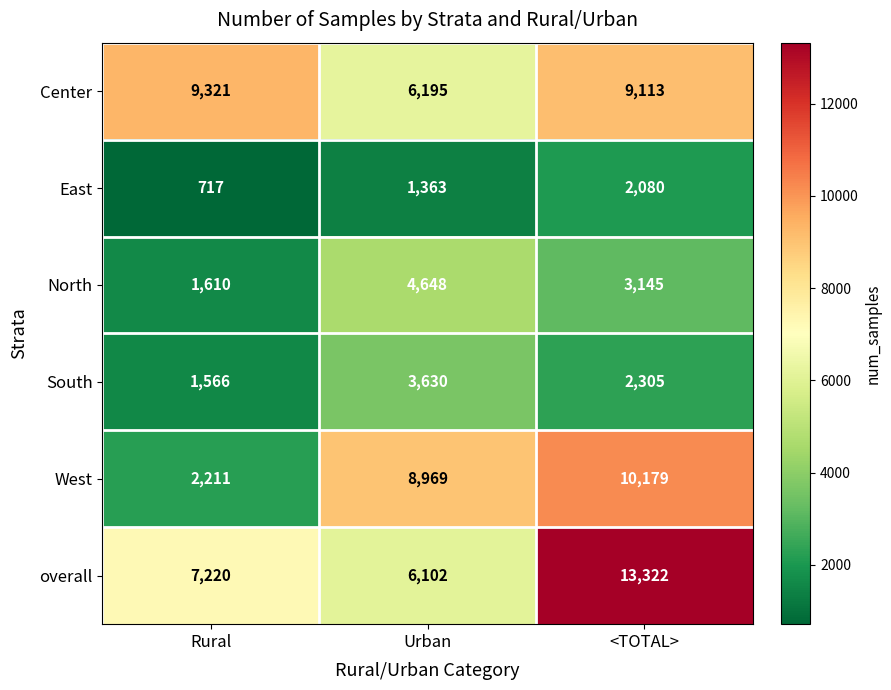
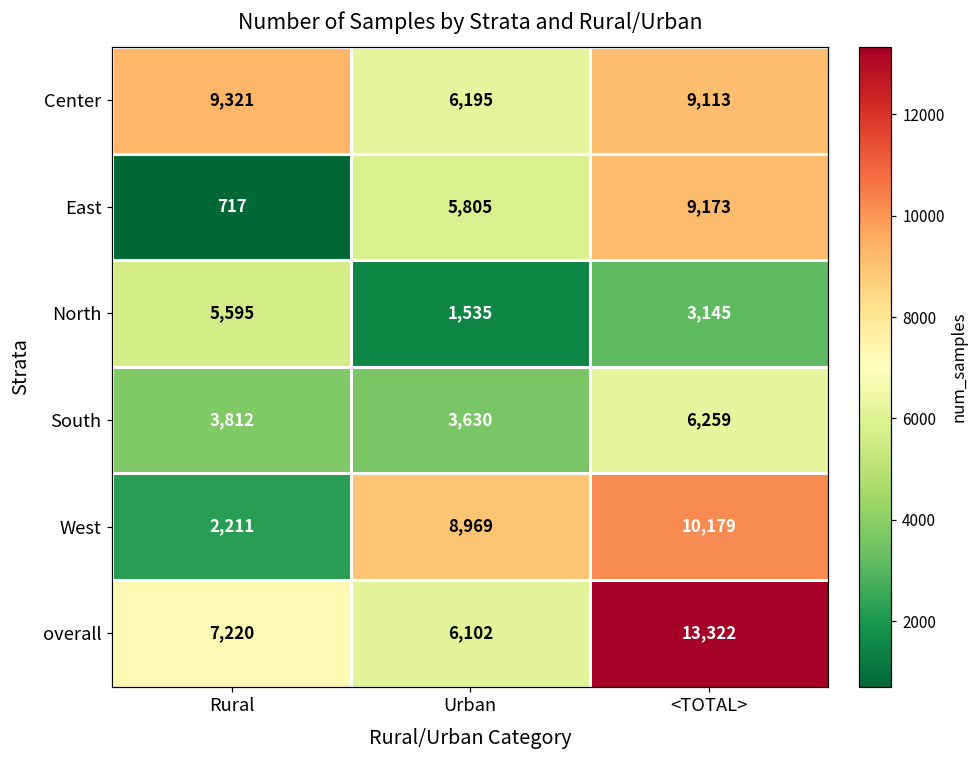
East, Urban: 1,363 -> 5,805
East, <TOTAL>: 2,080 -> 9,173
North, Rural: 1,610 -> 5,595
North, Urban: 4,648 -> 1,535
South, Rural: 1,566 -> 3,812
South, <TOTAL>: 2,305 -> 6,259
